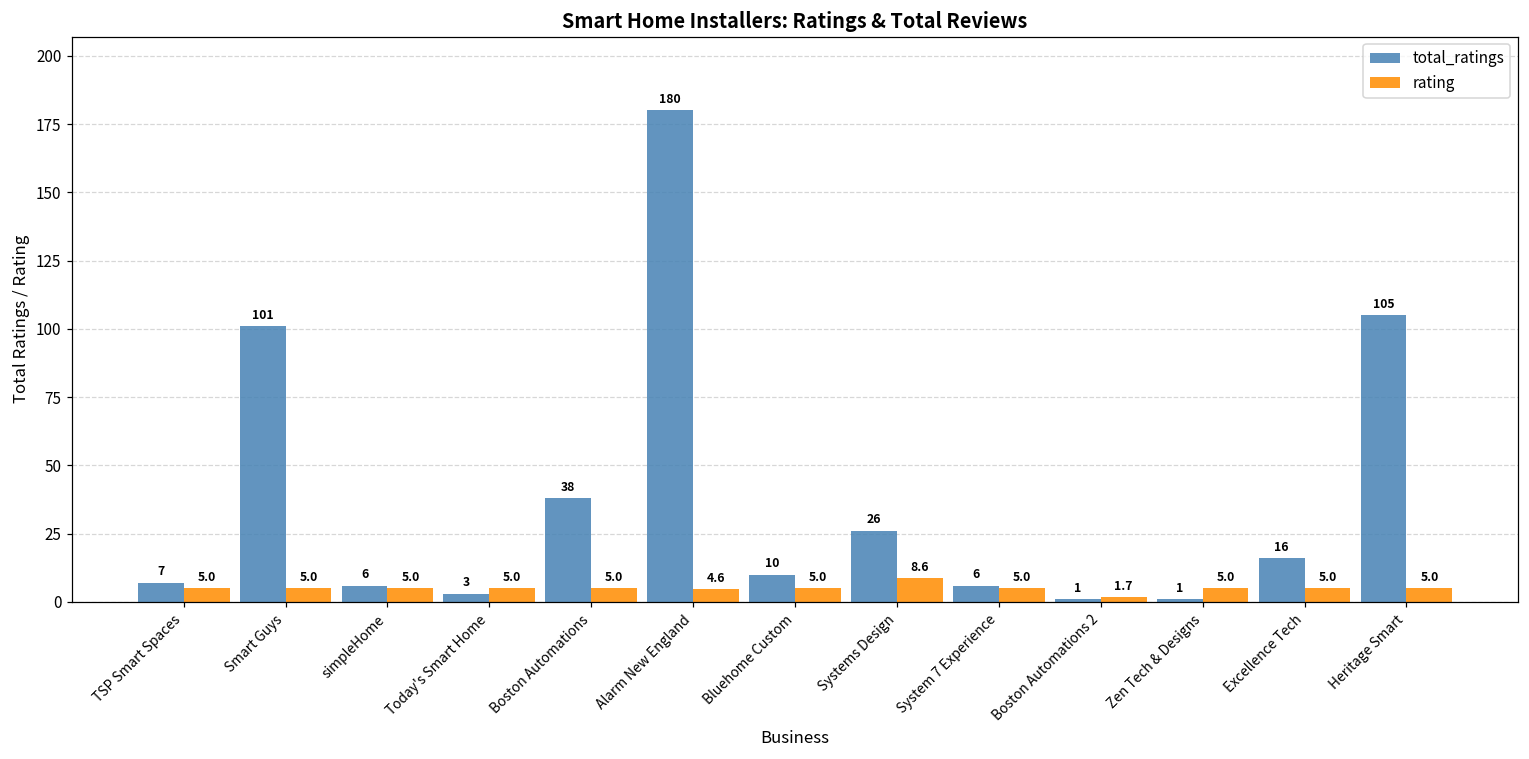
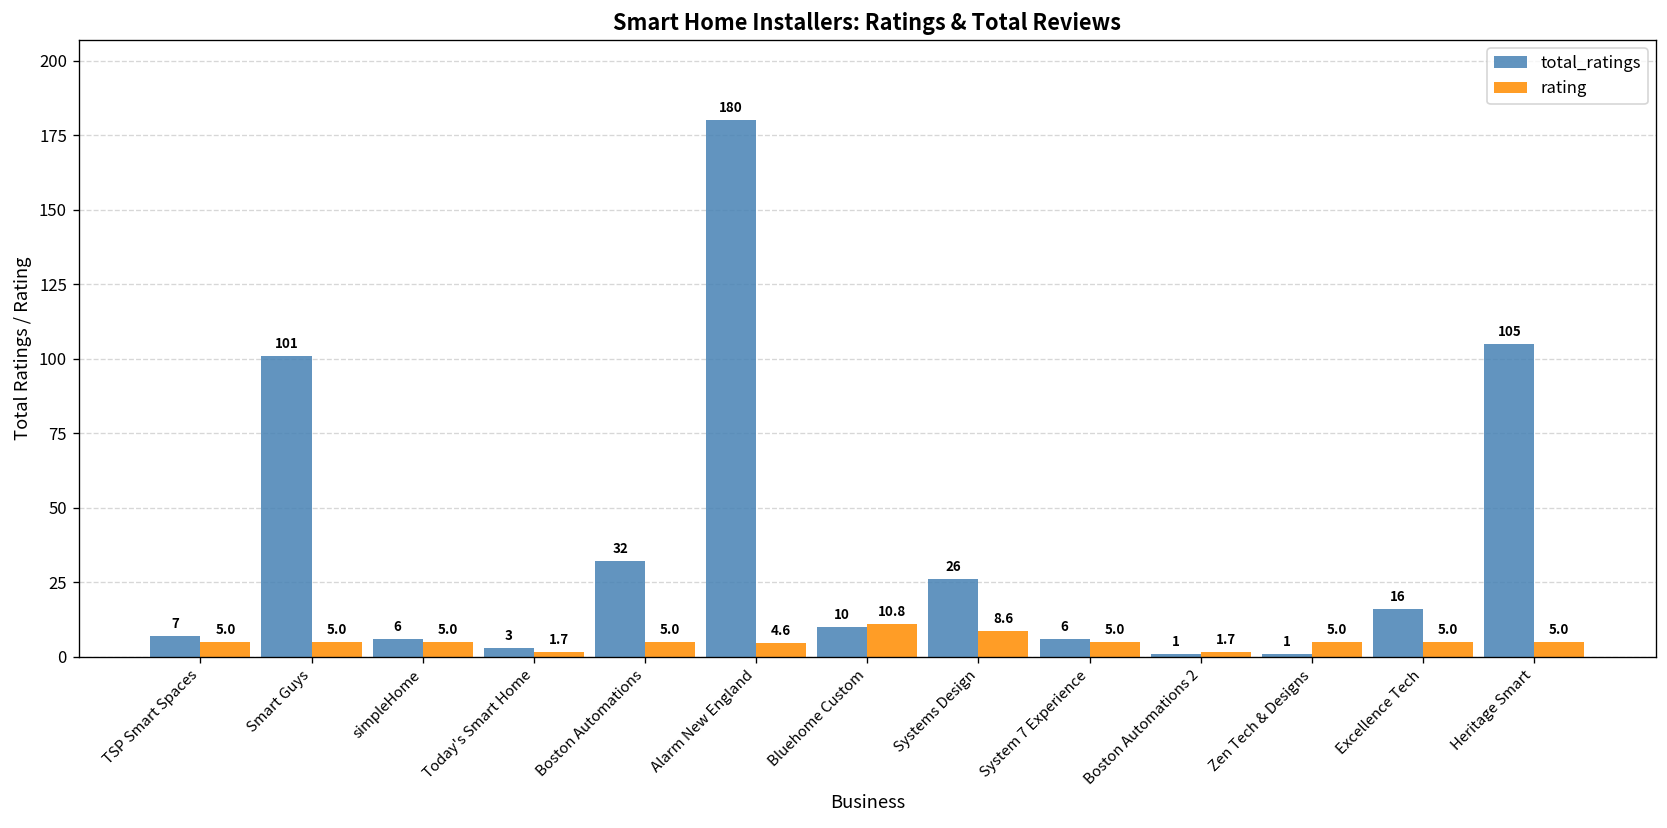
rating, Today's Smart Home: 5.0 -> 1.7
total_ratings, Boston Automations: 38 -> 32
rating, Bluehome Custom: 5.0 -> 10.8
